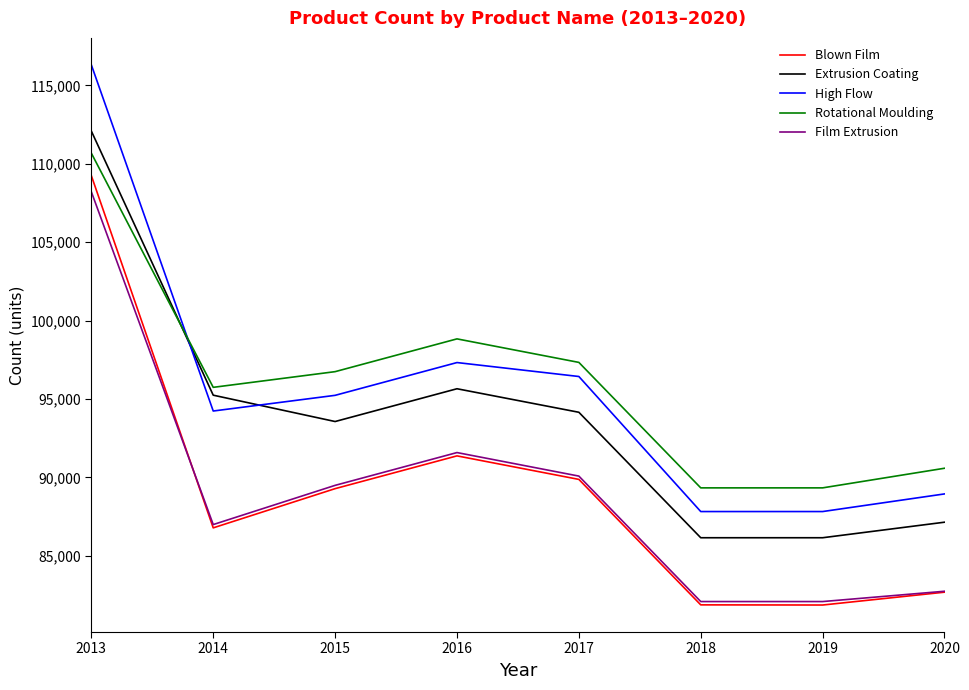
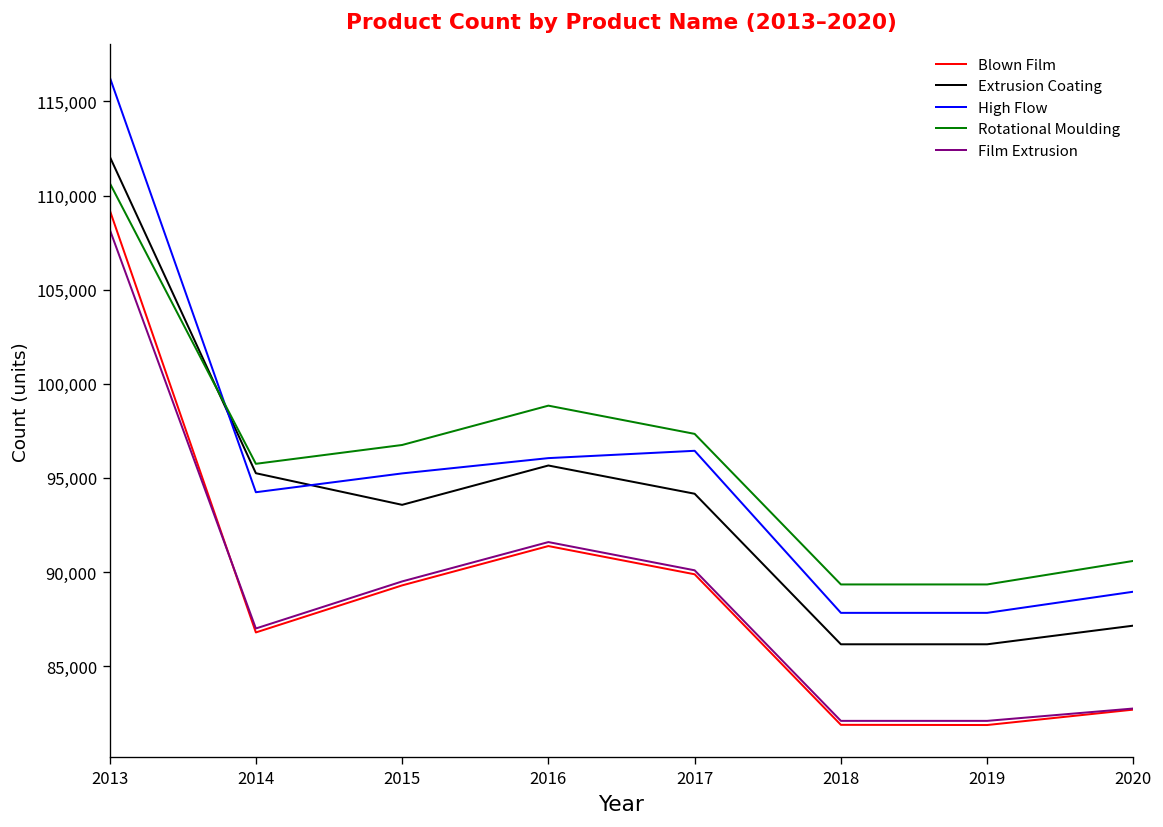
High Flow, 2016: 97,300 -> 96,100
